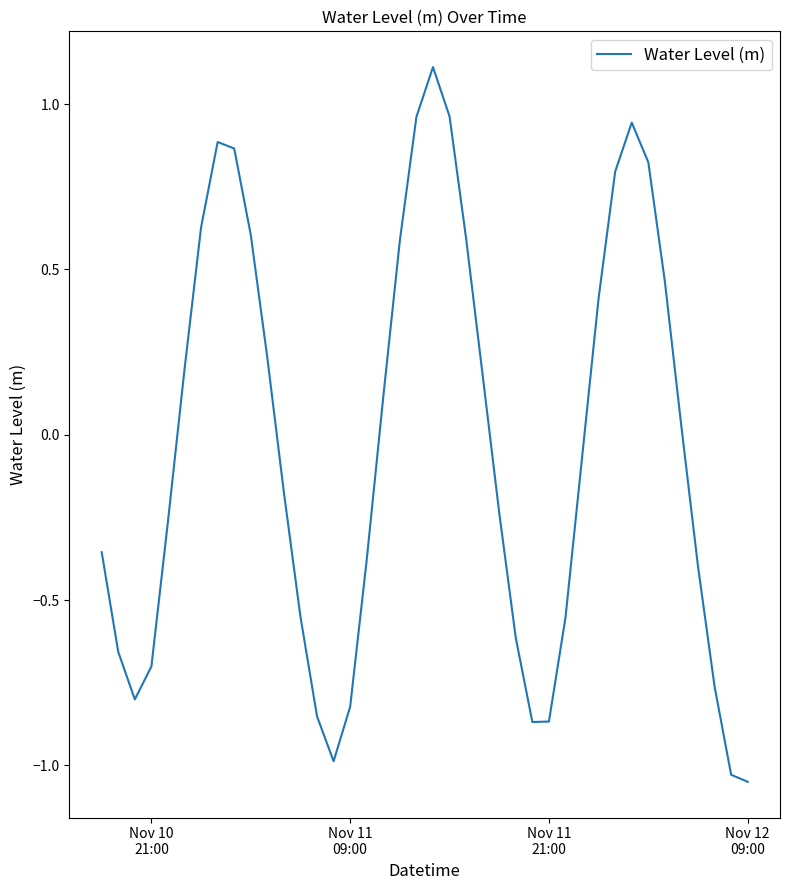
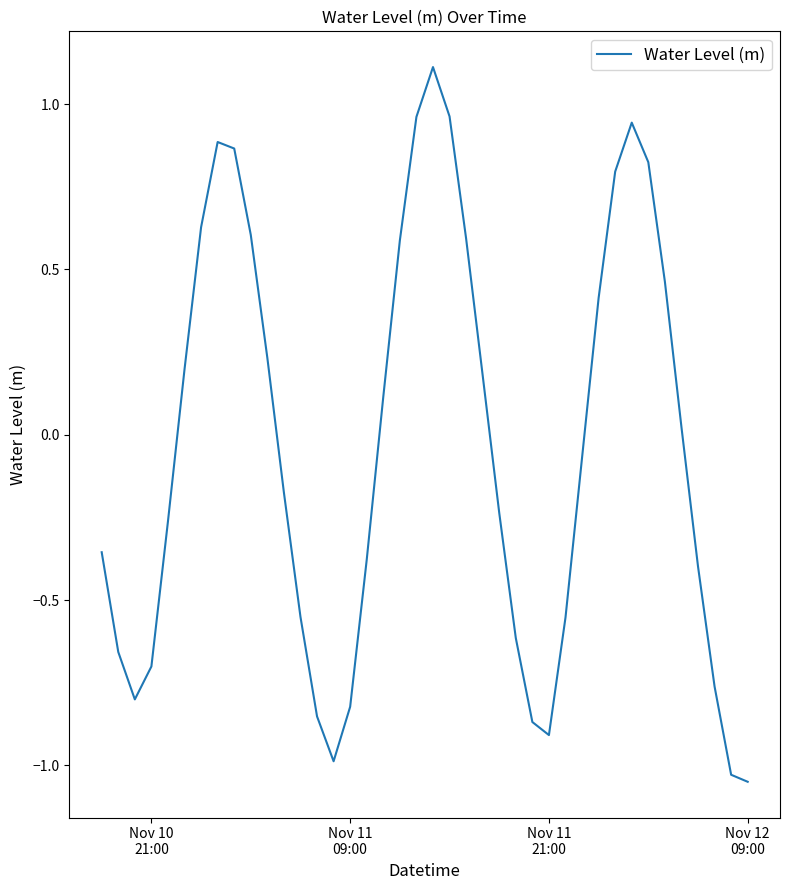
Nov 11 21:00: -0.87 -> -0.91
